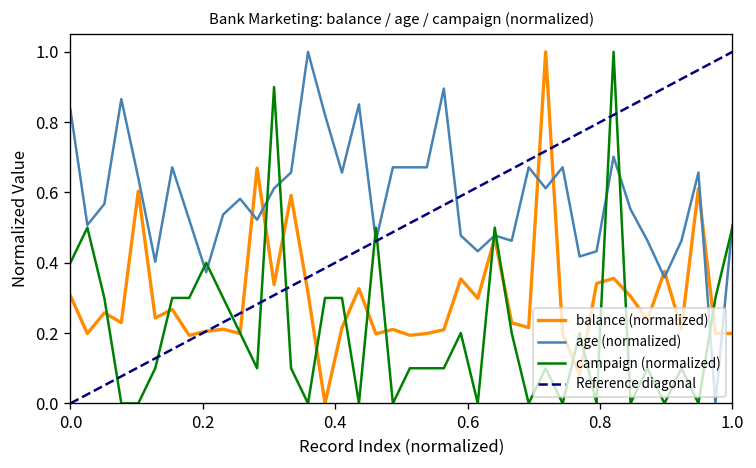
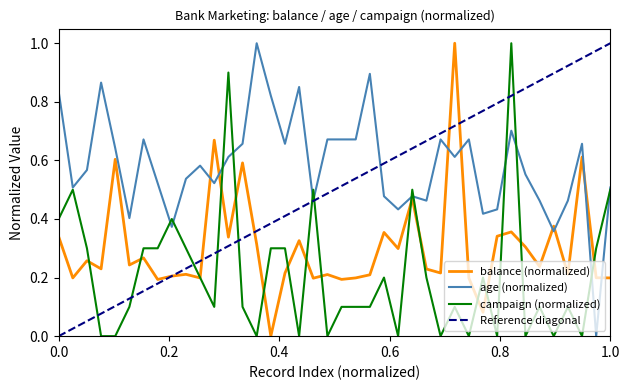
balance (normalized), 0.0: 0.31 -> 0.34
